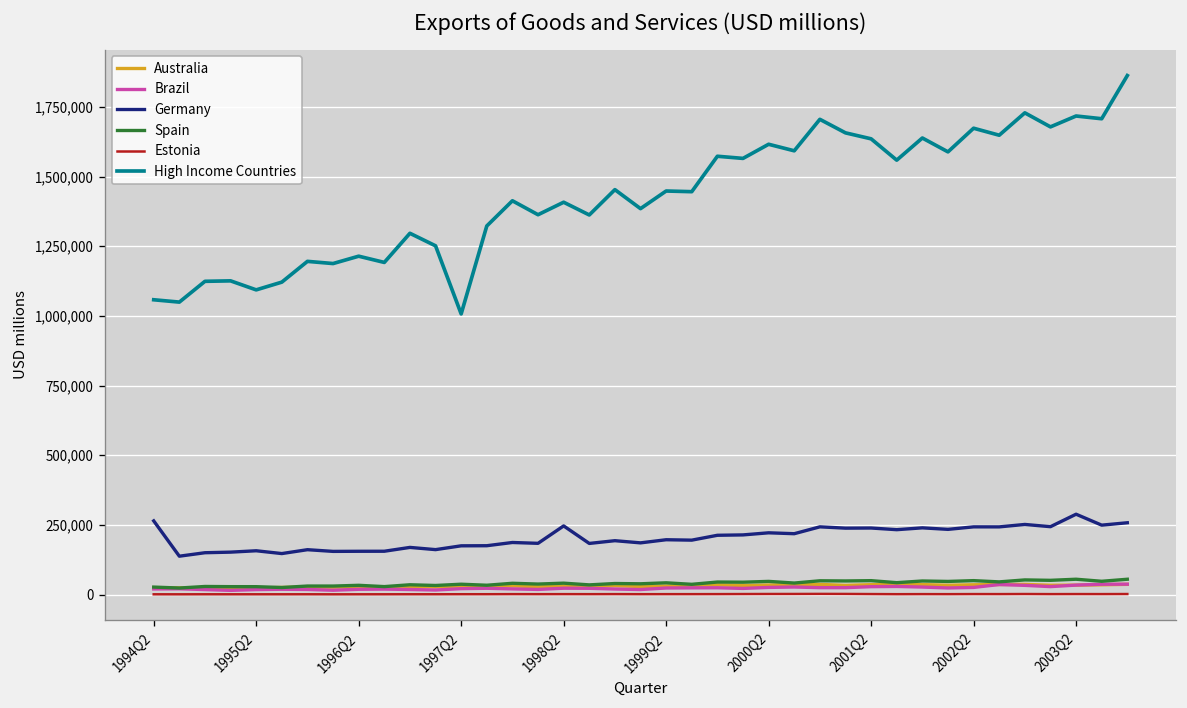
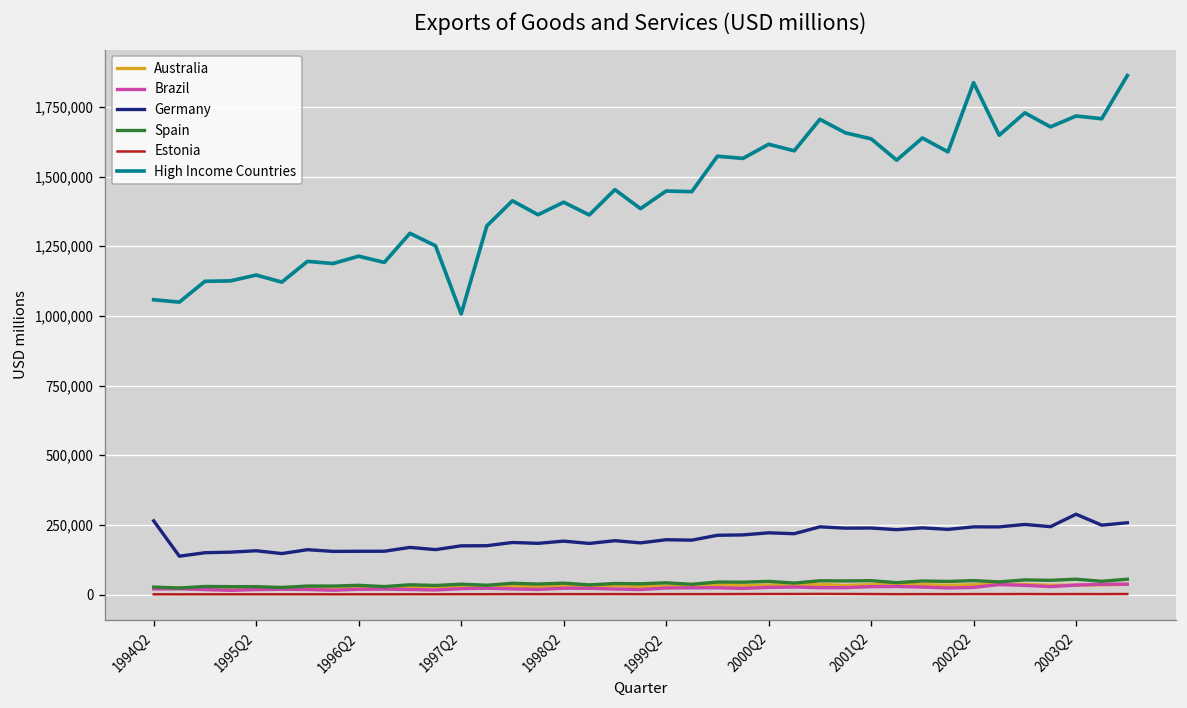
High Income Countries, 1995Q2: 1,090,000 -> 1,150,000
Germany, 1998Q2: 250,000 -> 190,000
High Income Countries, 2002Q2: 1,670,000 -> 1,840,000
